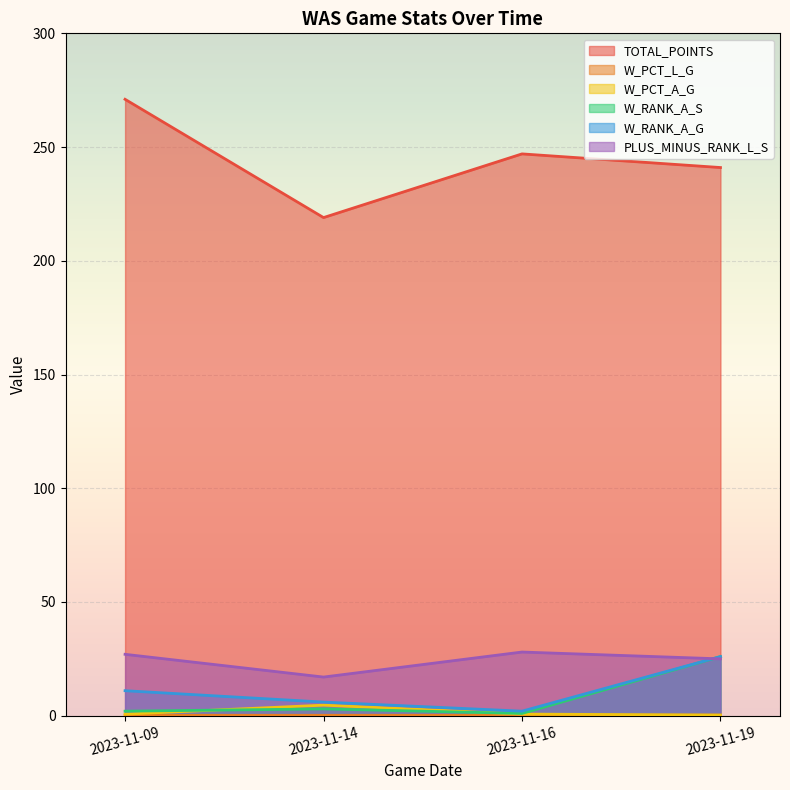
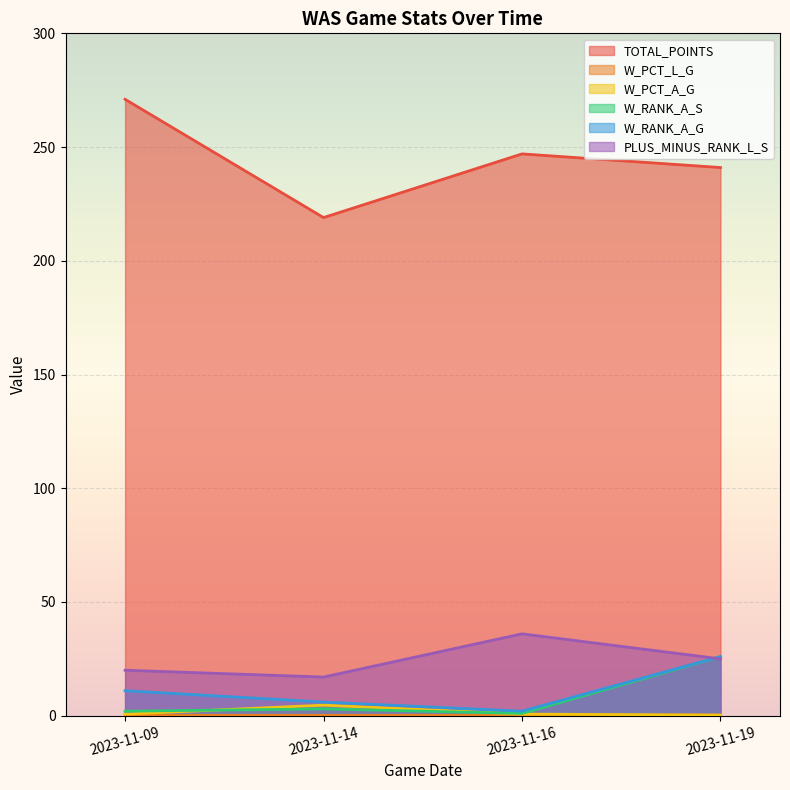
PLUS_MINUS_RANK_L_S, 2023-11-09: 27 -> 20
PLUS_MINUS_RANK_L_S, 2023-11-16: 28 -> 36
